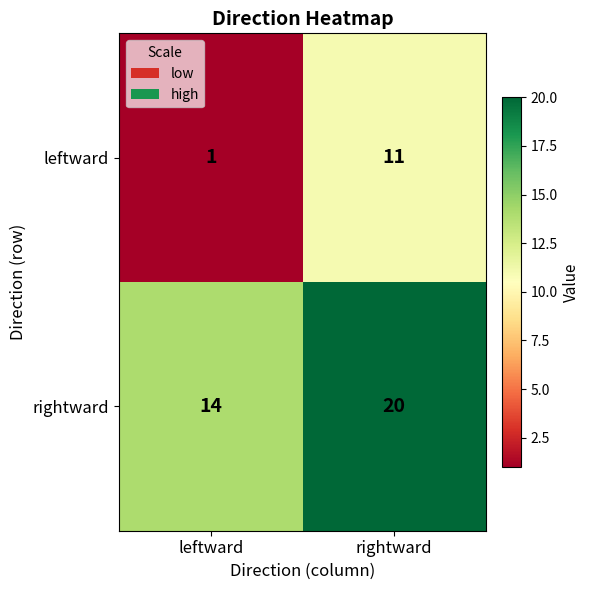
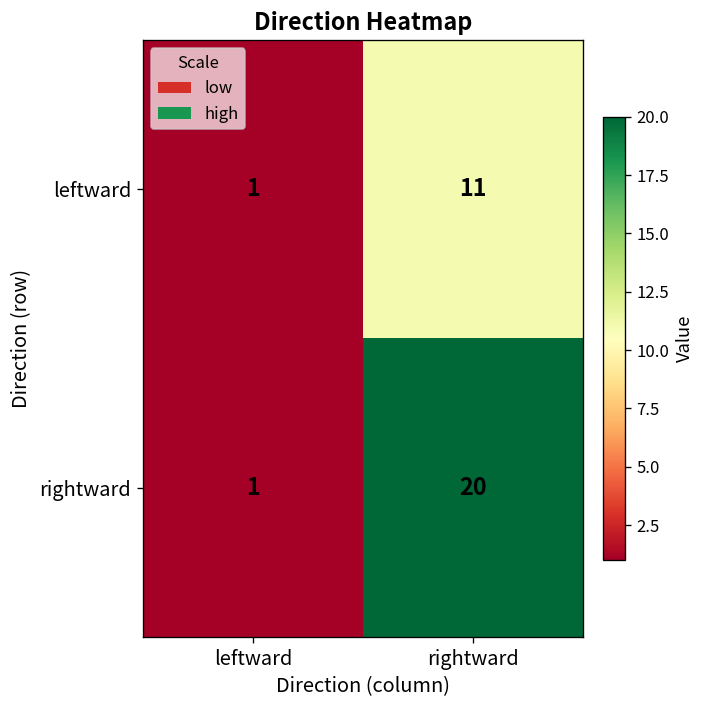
rightward, leftward: 14 -> 1
